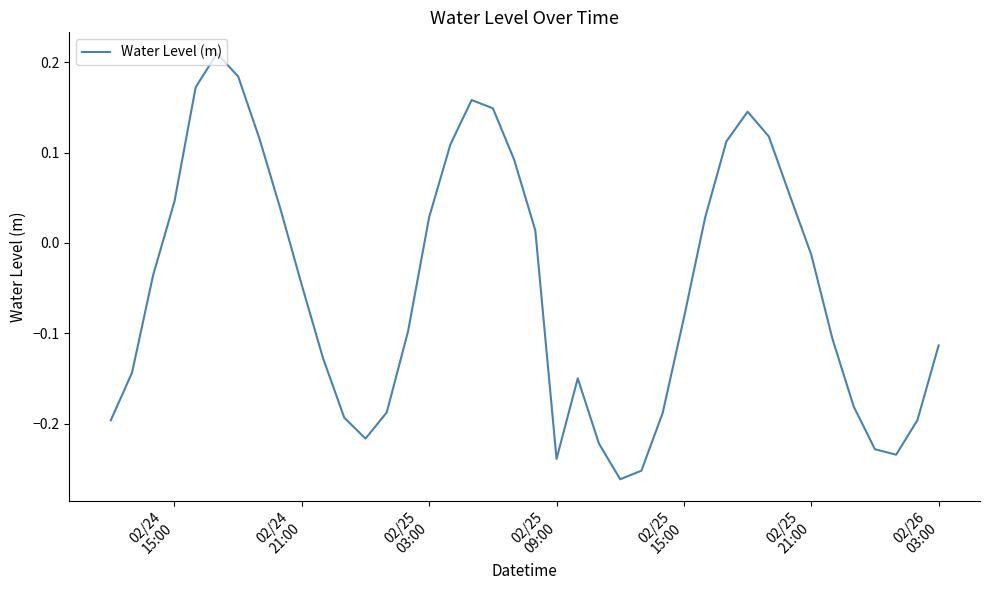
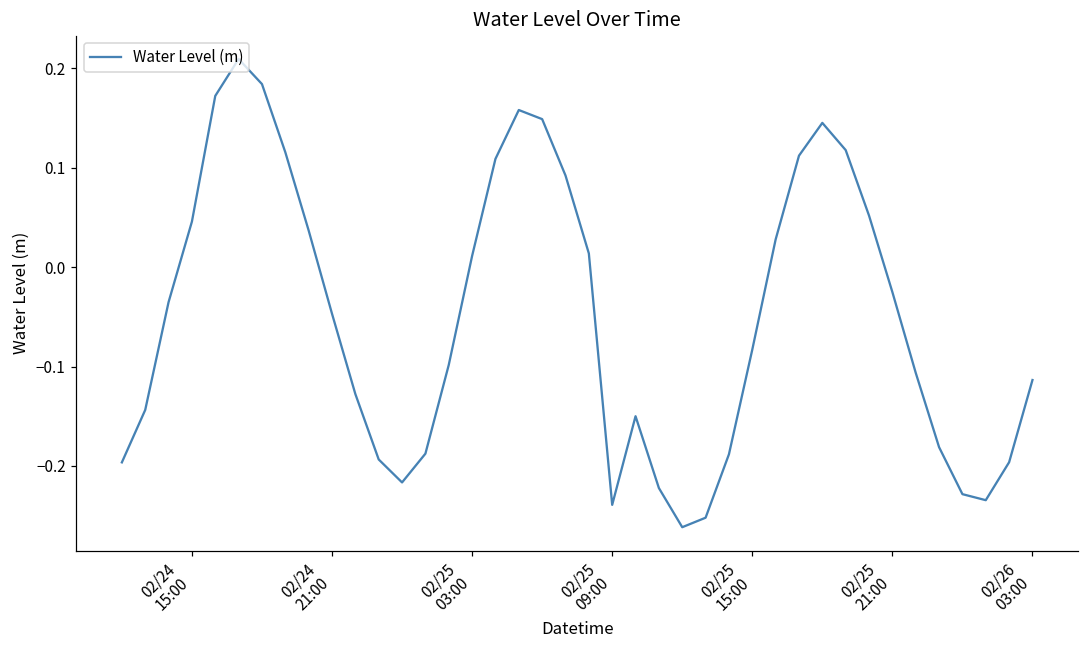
02/25 03:00: 0.03 -> 0.01
02/25 21:00: -0.01 -> -0.03
